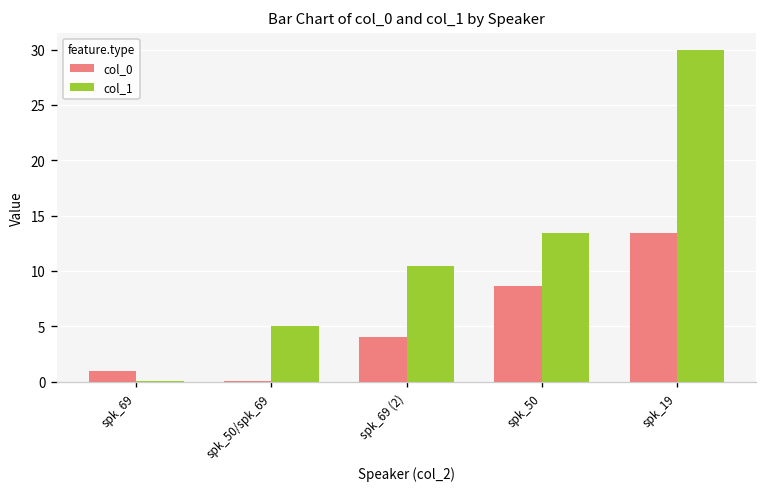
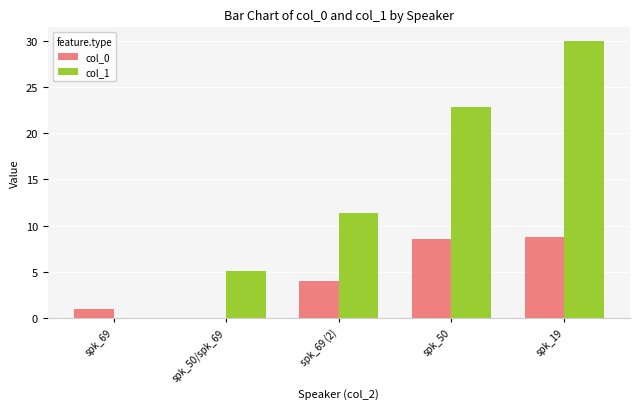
col_1, spk_69 (2): 10 -> 11
col_1, spk_50: 13 -> 23
col_0, spk_19: 13 -> 9
